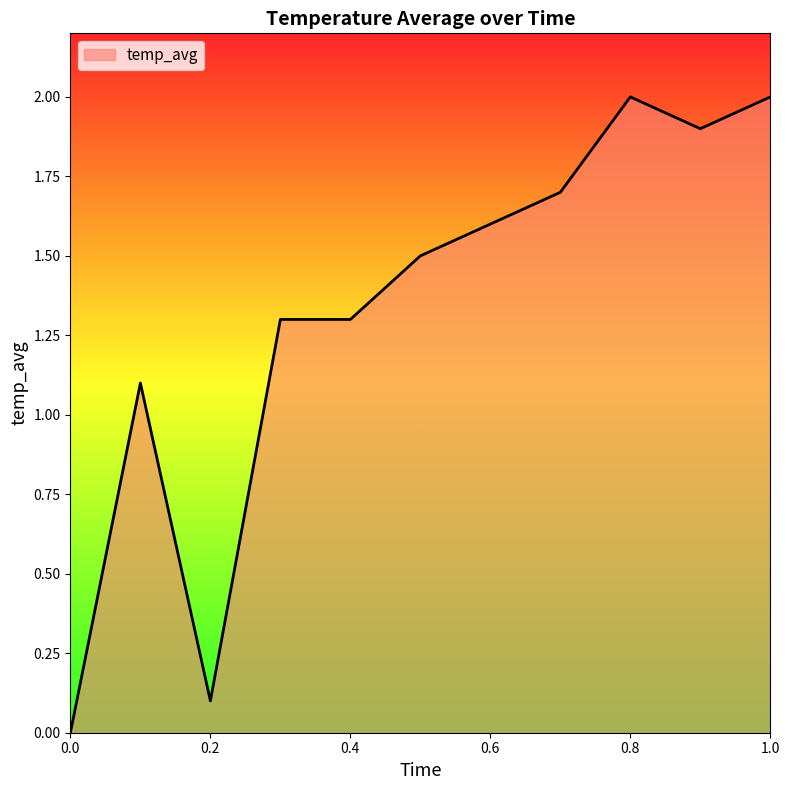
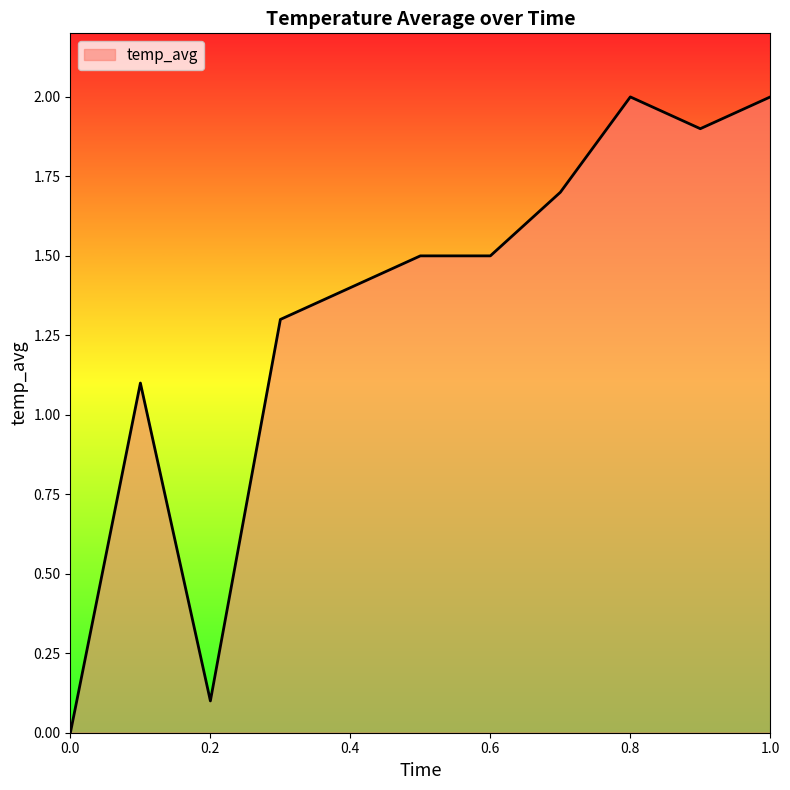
0.4: 1.3 -> 1.4
0.6: 1.6 -> 1.5
